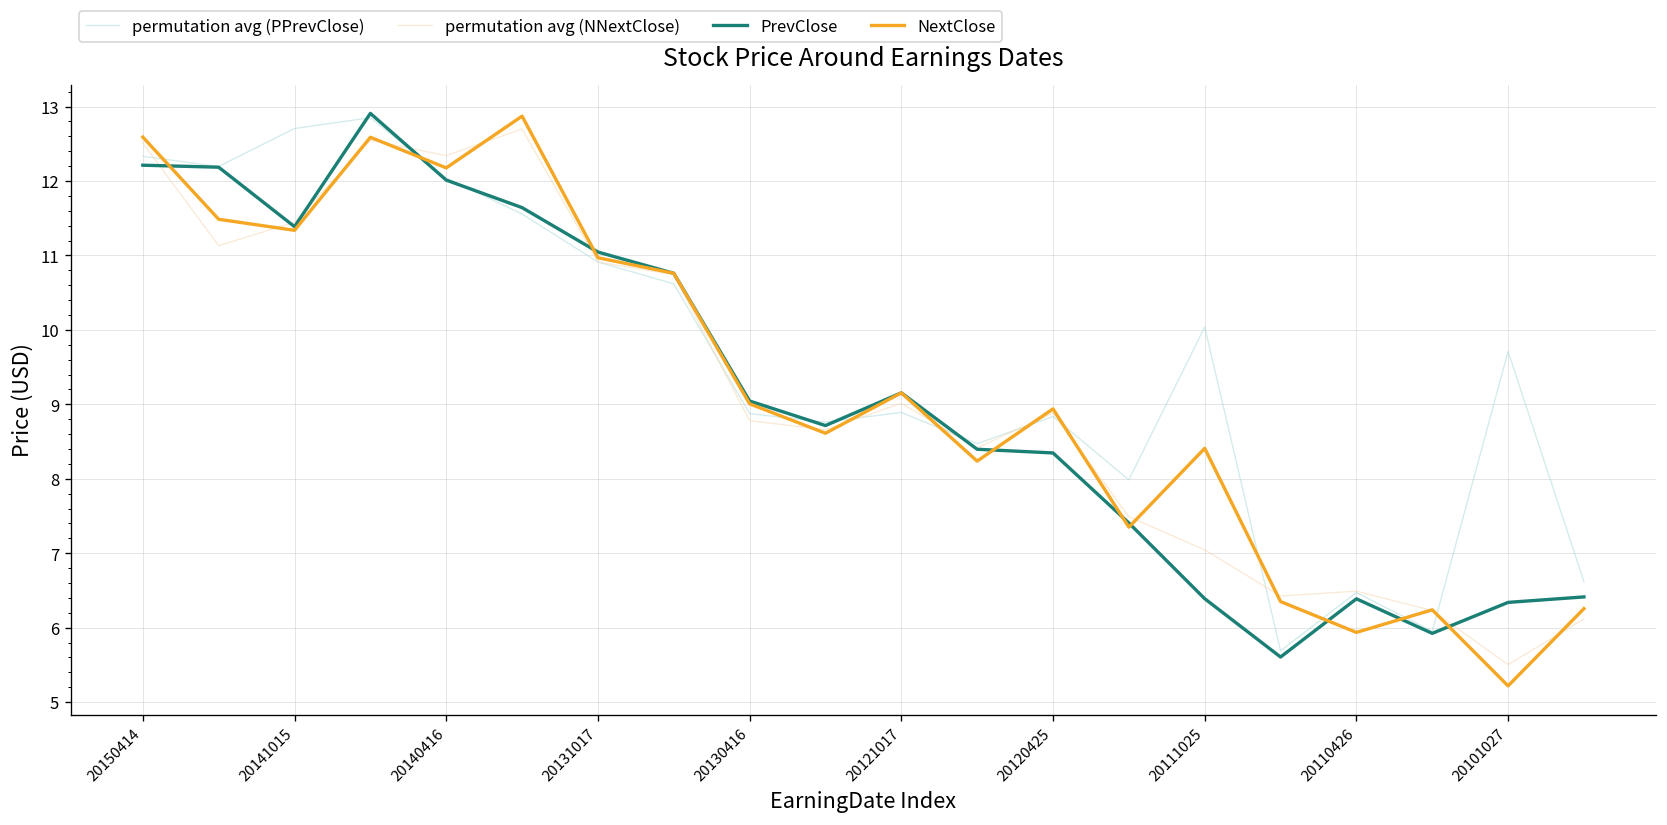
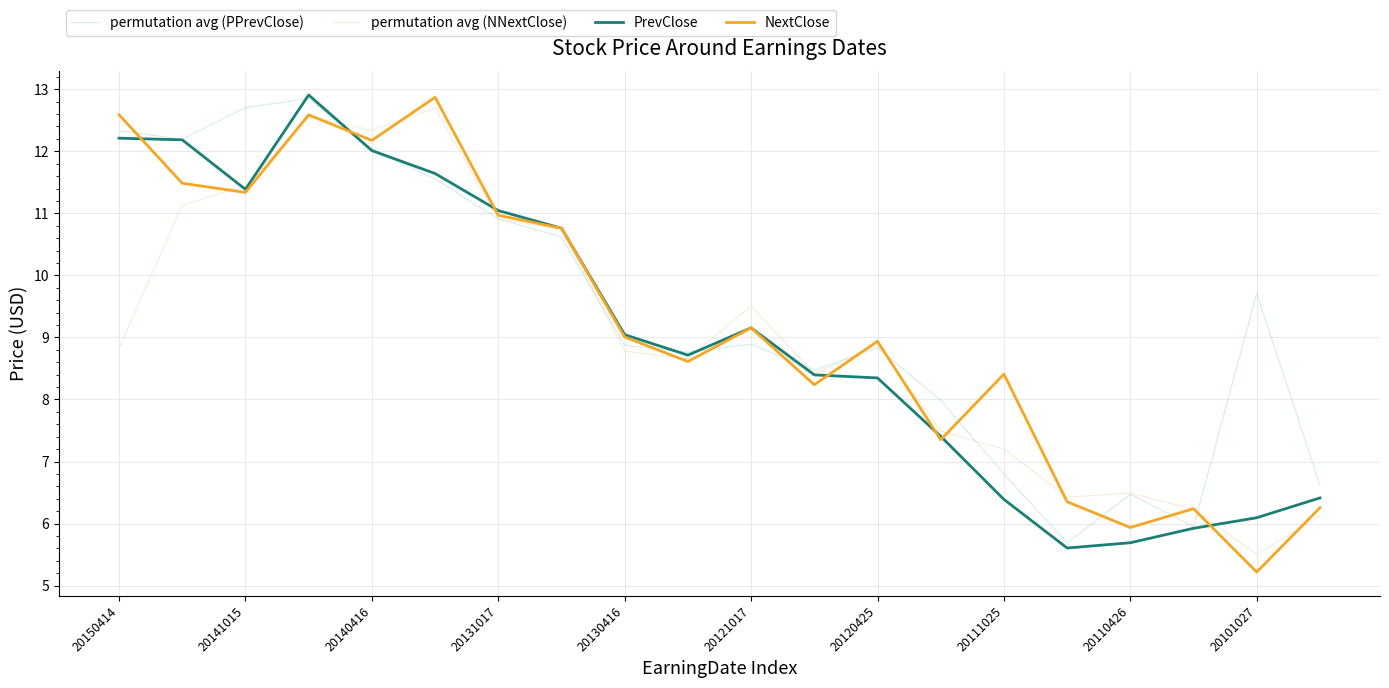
permutation avg (NNextClose), 20150414: 12.5 -> 8.8
permutation avg (NNextClose), 20121017: 9.0 -> 9.5
permutation avg (PPrevClose), 20111025: 10.0 -> 6.8
permutation avg (NNextClose), 20111025: 7.0 -> 7.2
PrevClose, 20110426: 6.4 -> 5.7
PrevClose, 20101027: 6.3 -> 6.1
